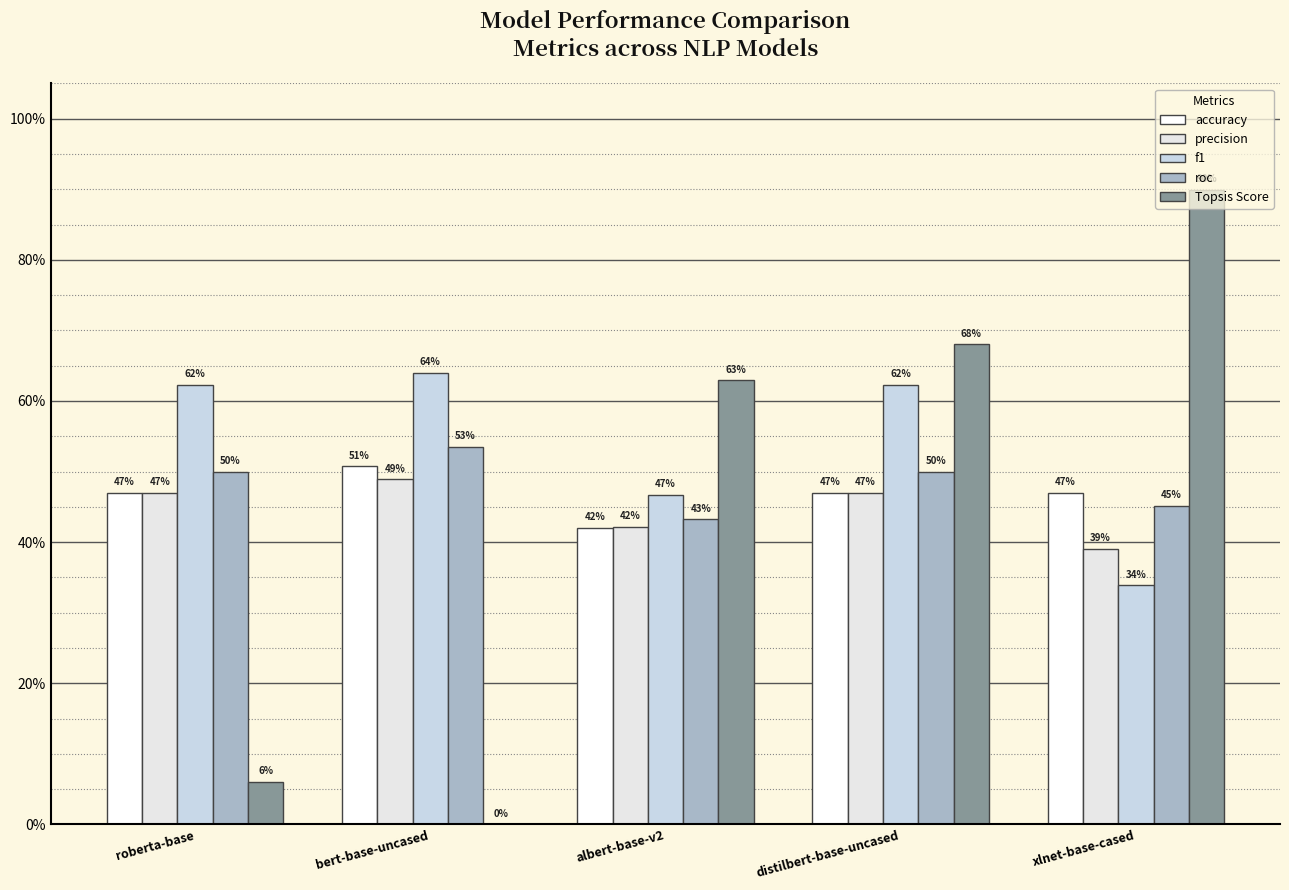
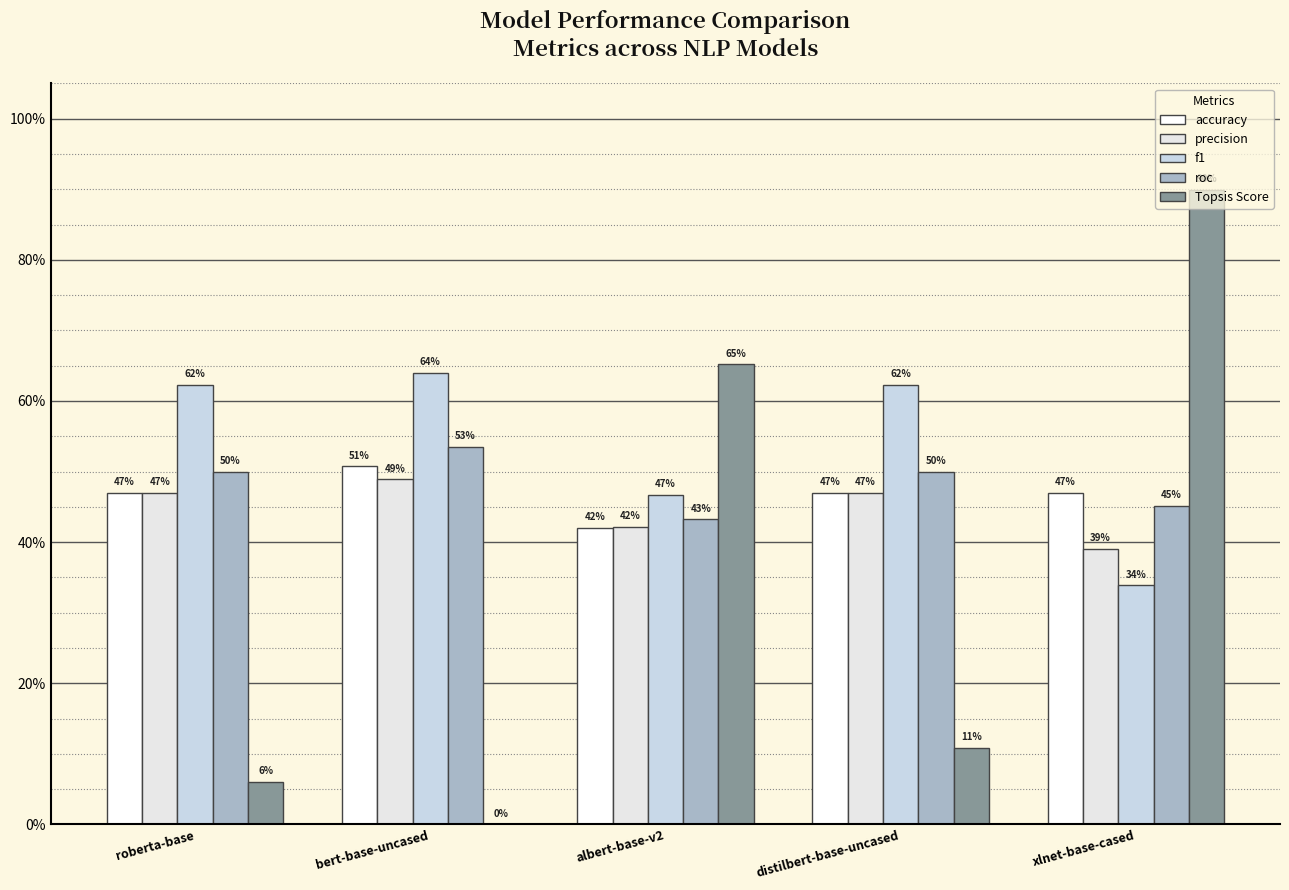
Topsis Score, albert-base-v2: 63% -> 65%
Topsis Score, distilbert-base-uncased: 68% -> 11%
